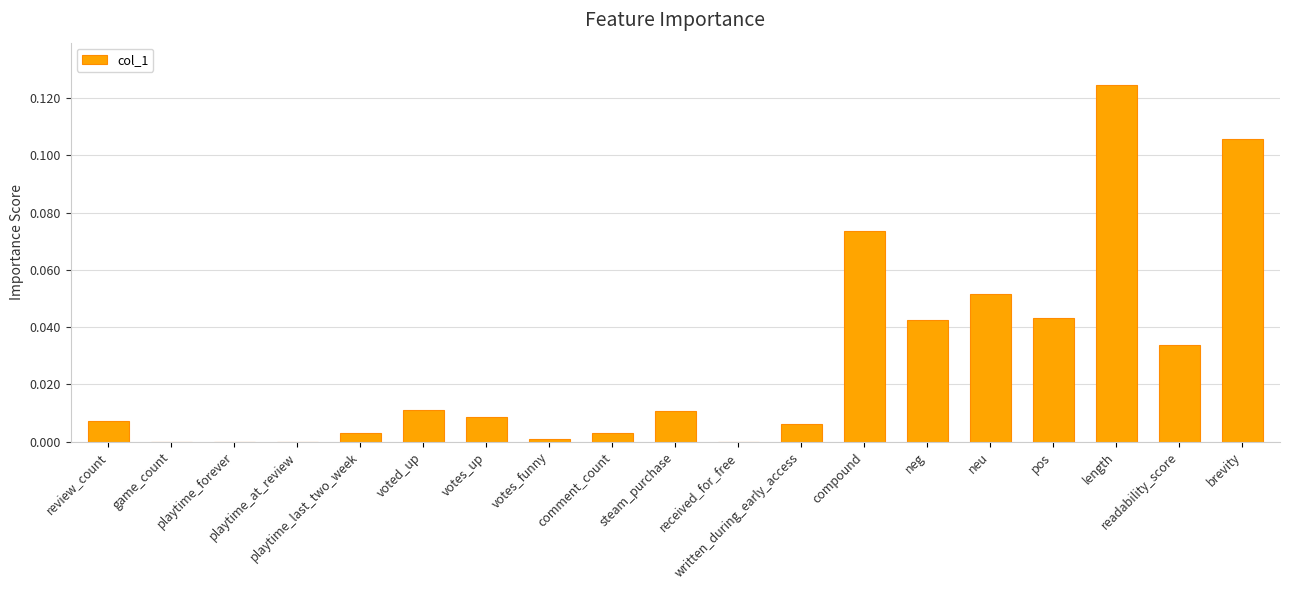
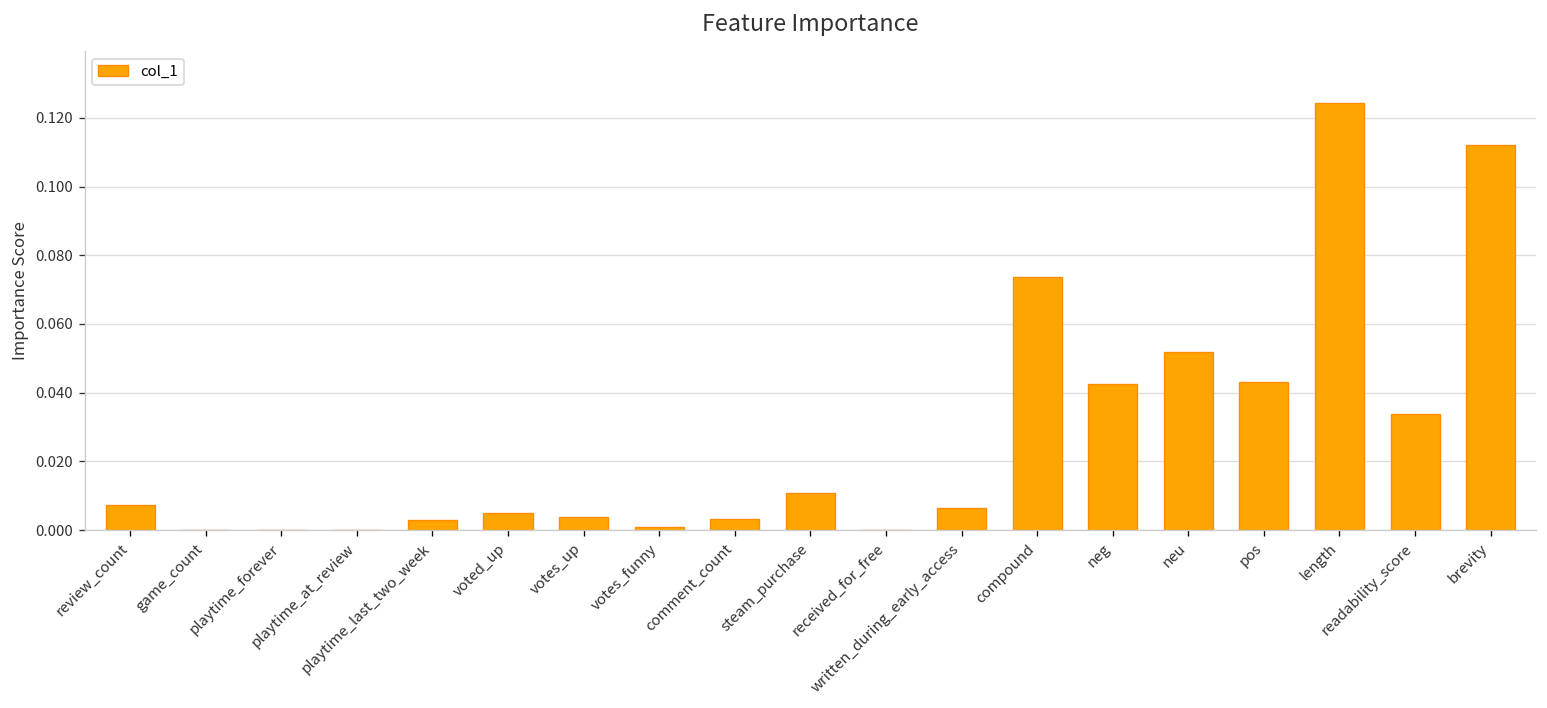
voted_up: 0.011 -> 0.005
votes_up: 0.009 -> 0.004
brevity: 0.106 -> 0.112
